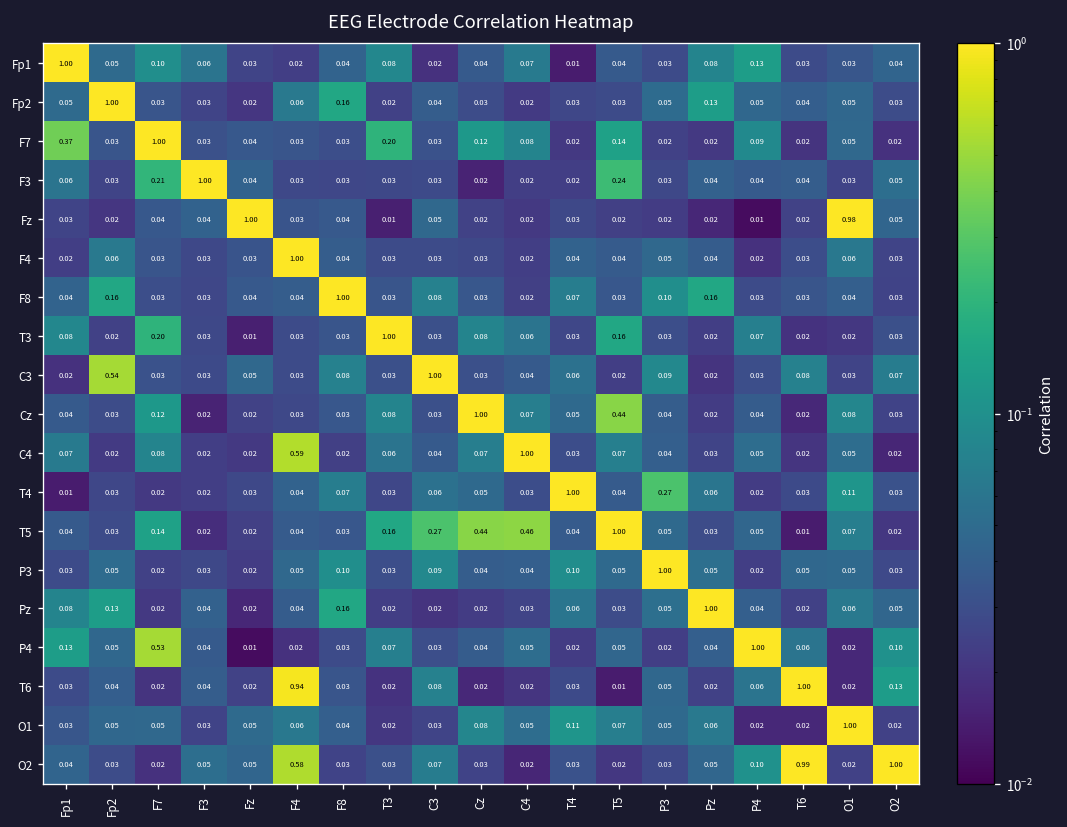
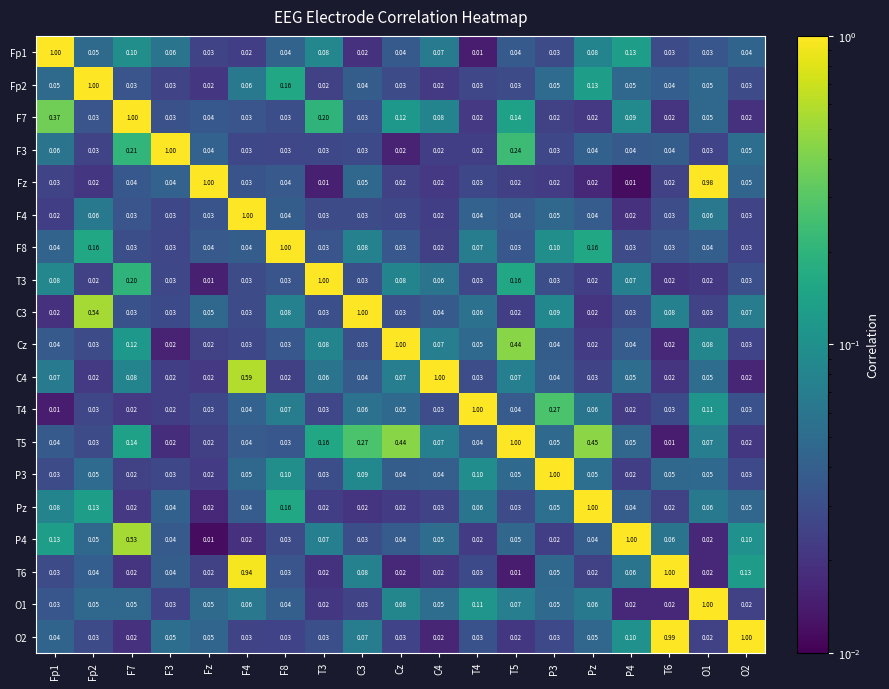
T5, C4: 0.46 -> 0.07
T5, Pz: 0.03 -> 0.45
O2, F4: 0.58 -> 0.03
